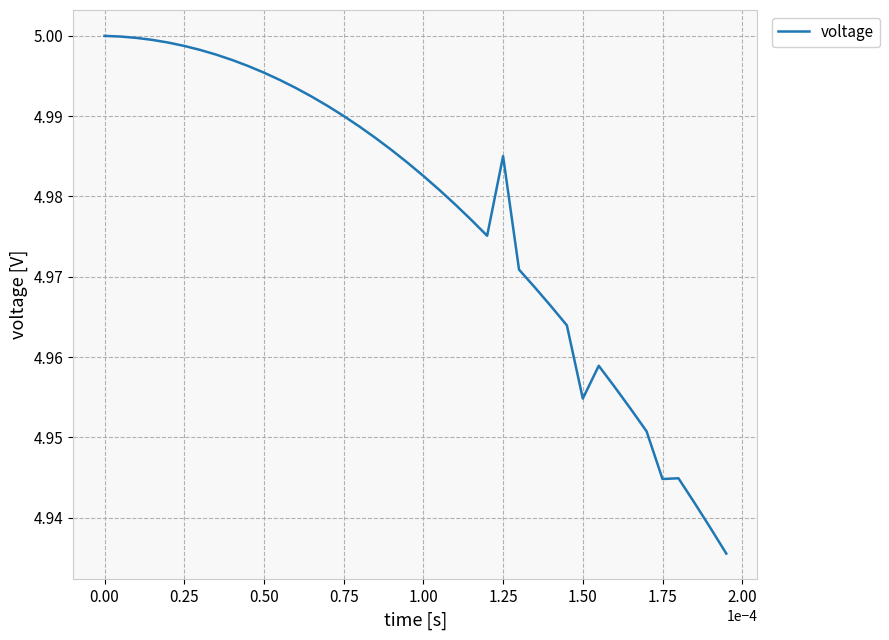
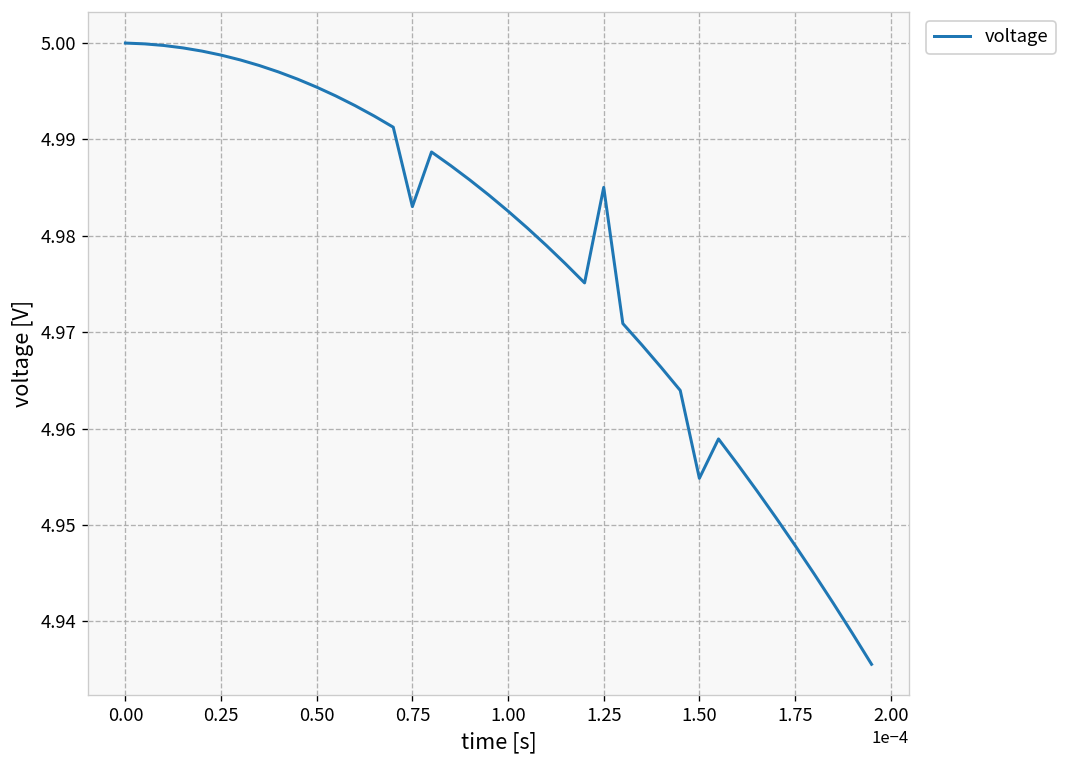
0.75: 4.990 -> 4.983
1.75: 4.945 -> 4.948
